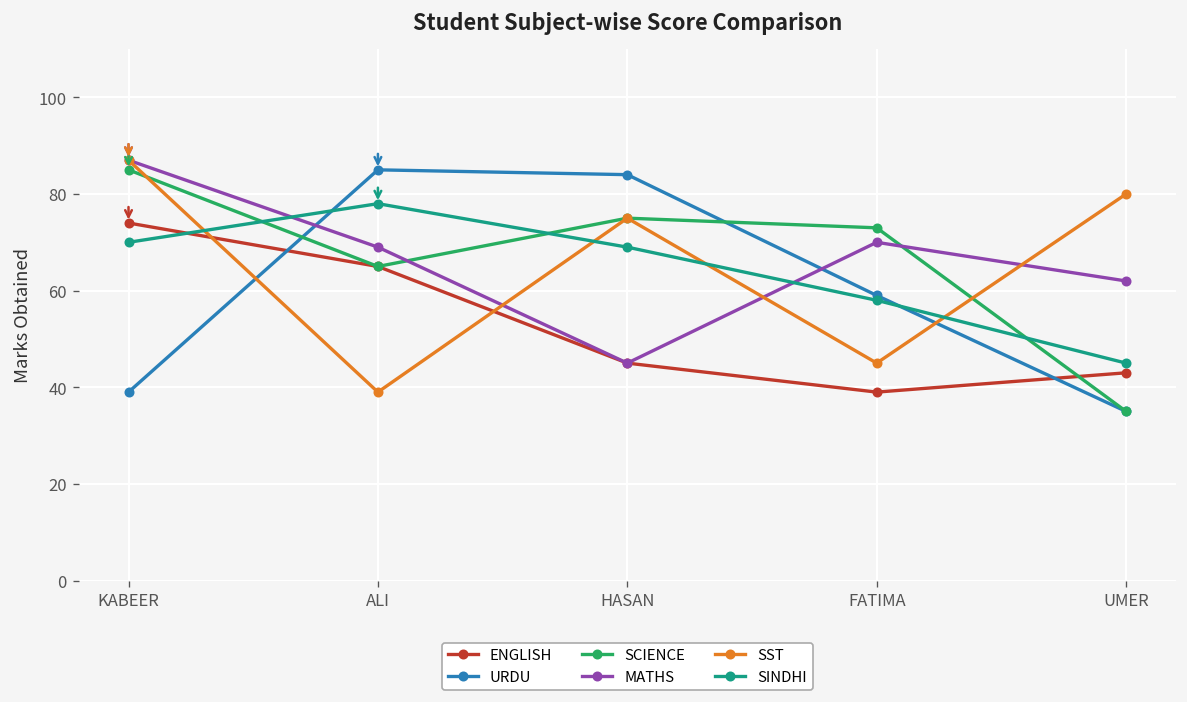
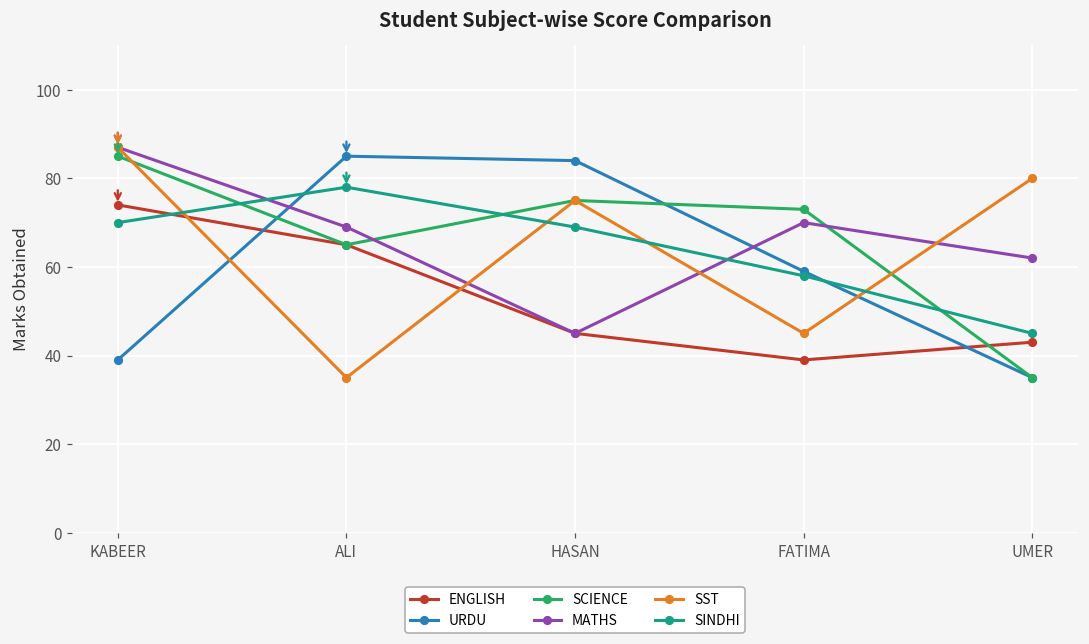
SST, ALI: 39 -> 35
